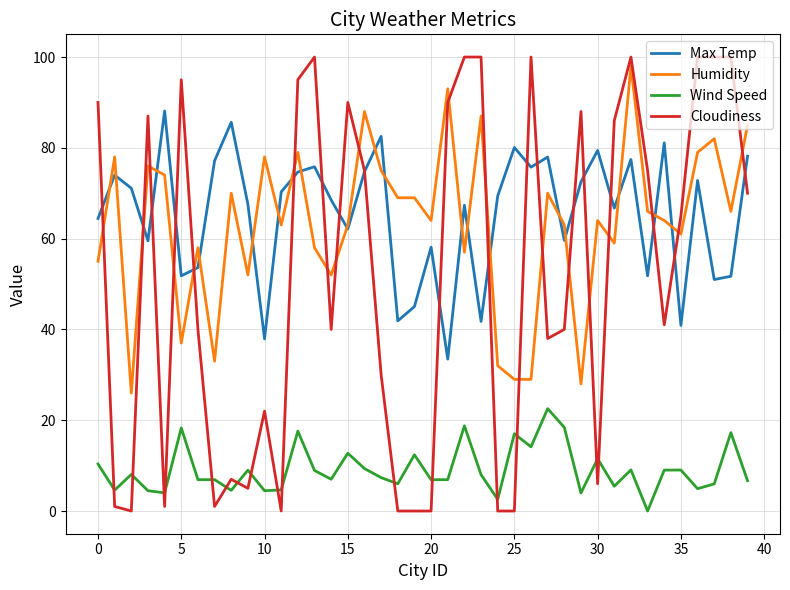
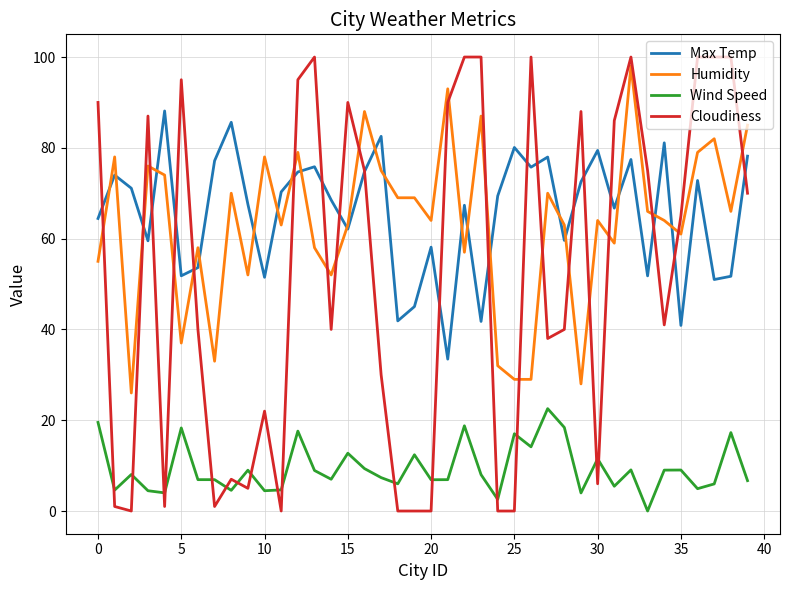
Wind Speed, 0: 10 -> 20
Max Temp, 10: 38 -> 51
